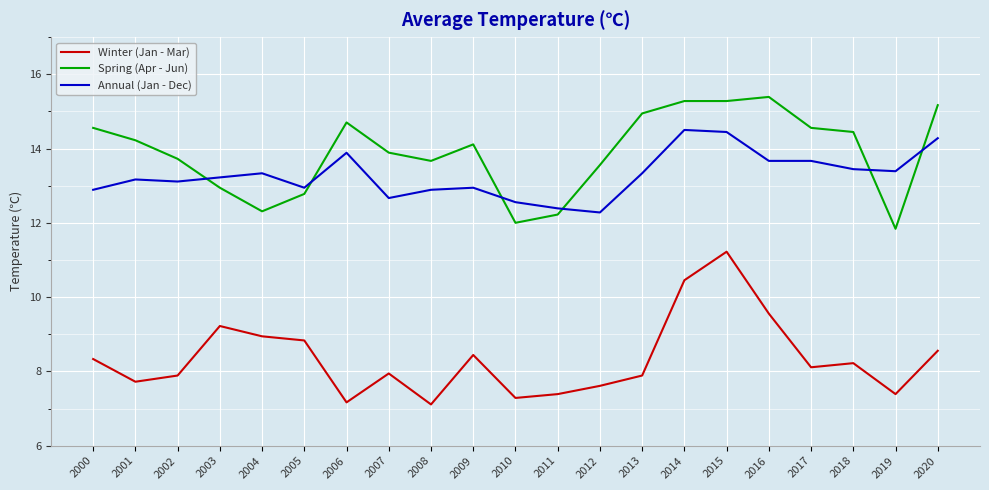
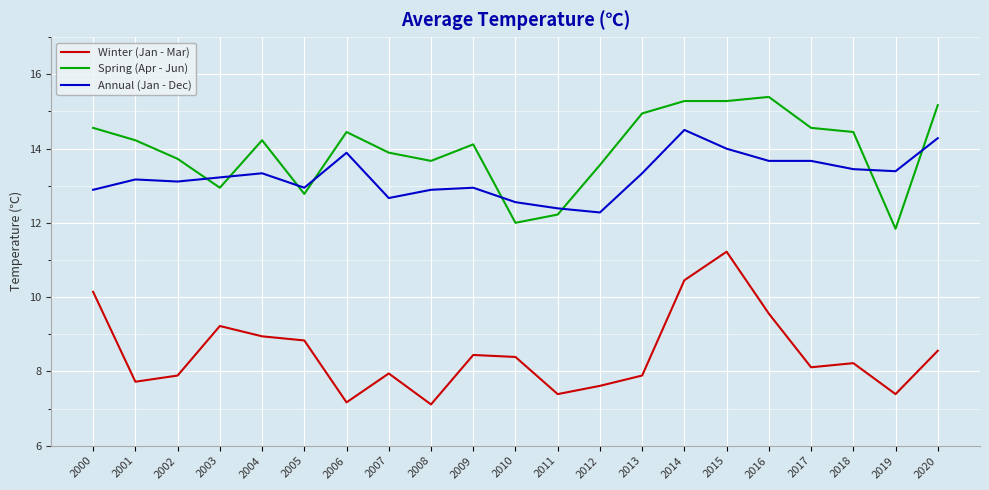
Winter (Jan - Mar), 2000: 8.3 -> 10.1
Spring (Apr - Jun), 2004: 12.3 -> 14.2
Spring (Apr - Jun), 2006: 14.7 -> 14.4
Winter (Jan - Mar), 2010: 7.3 -> 8.4
Annual (Jan - Dec), 2015: 14.4 -> 14.0
